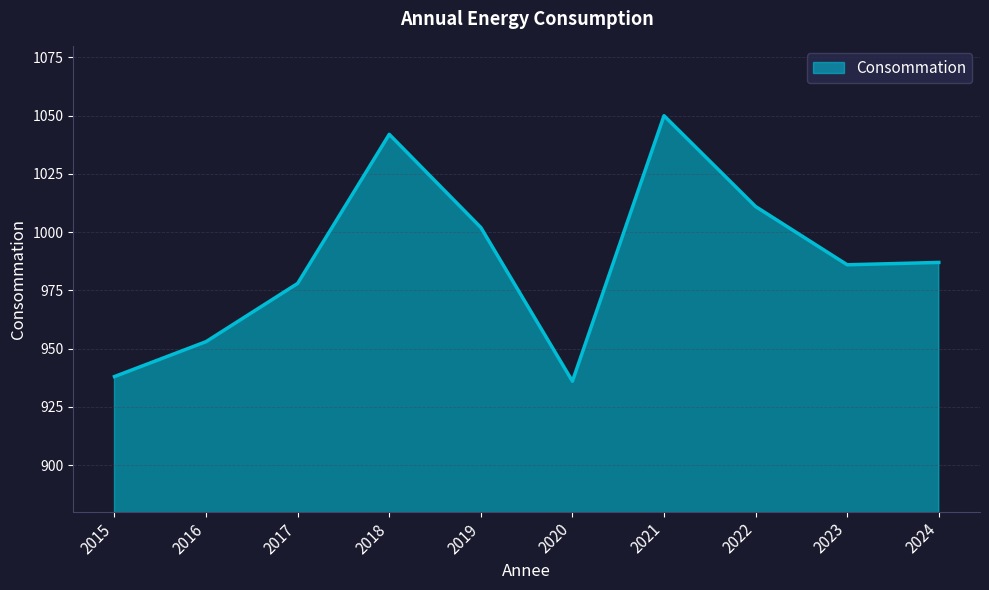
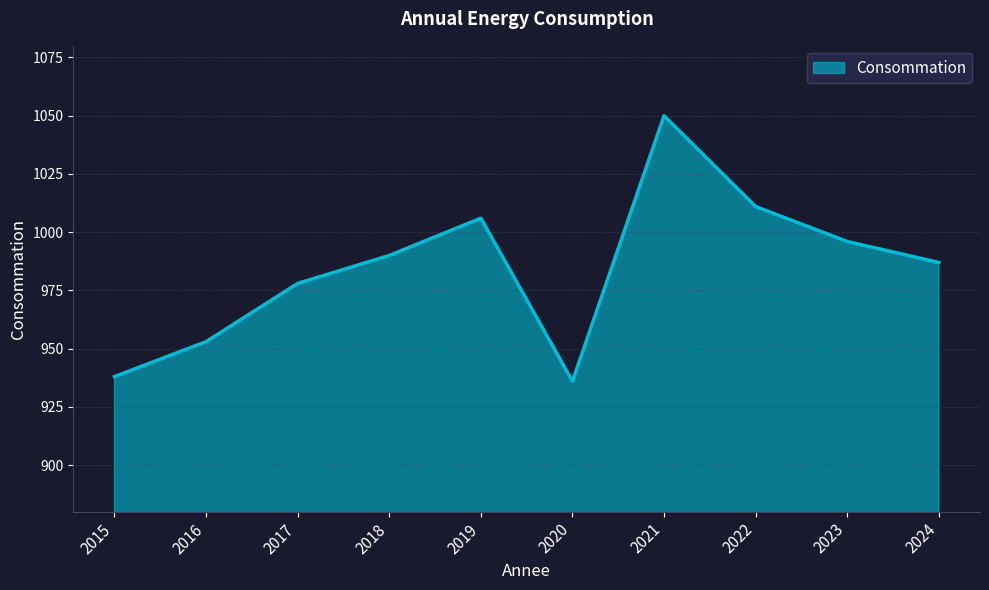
2018: 1042 -> 990
2019: 1002 -> 1006
2023: 986 -> 996
